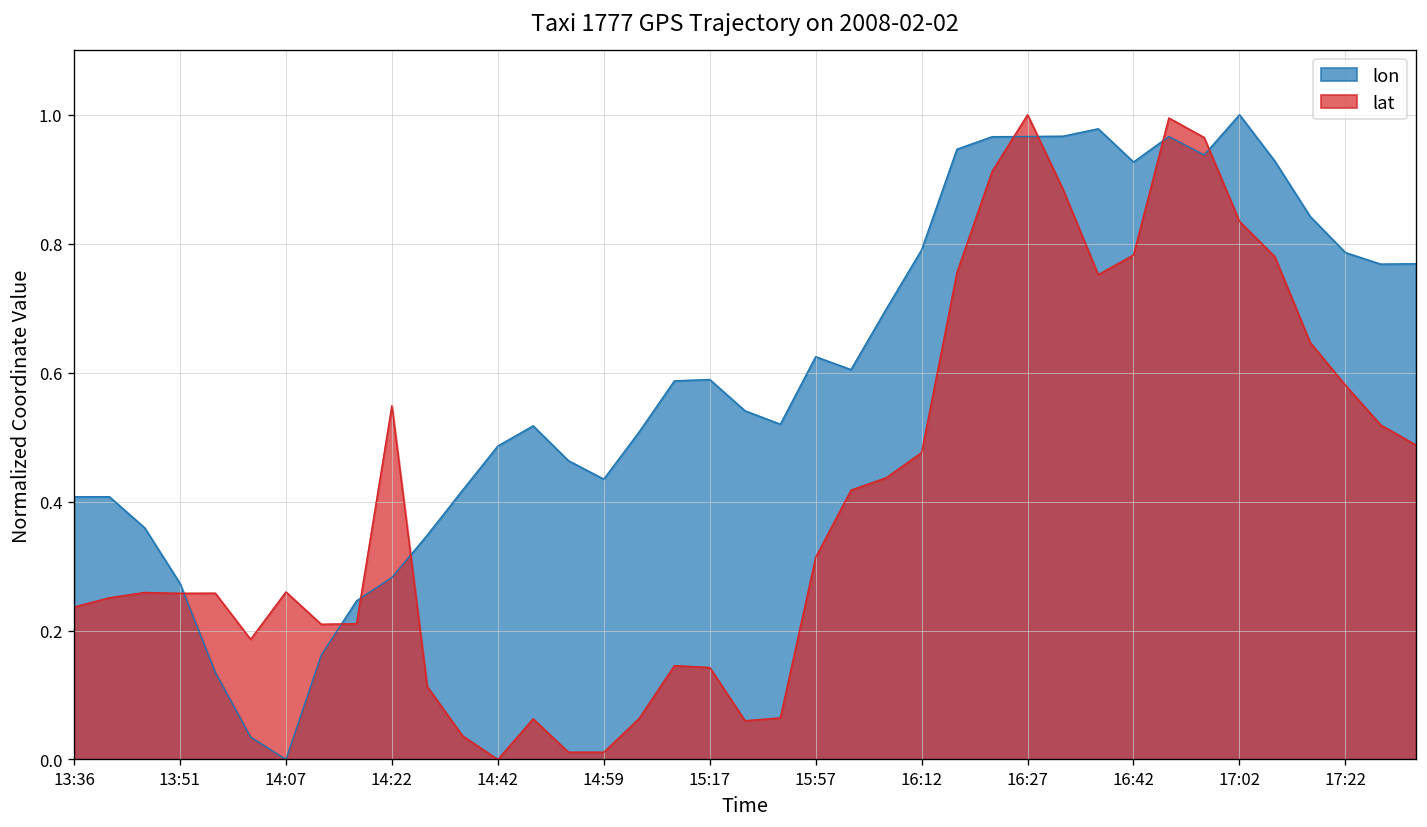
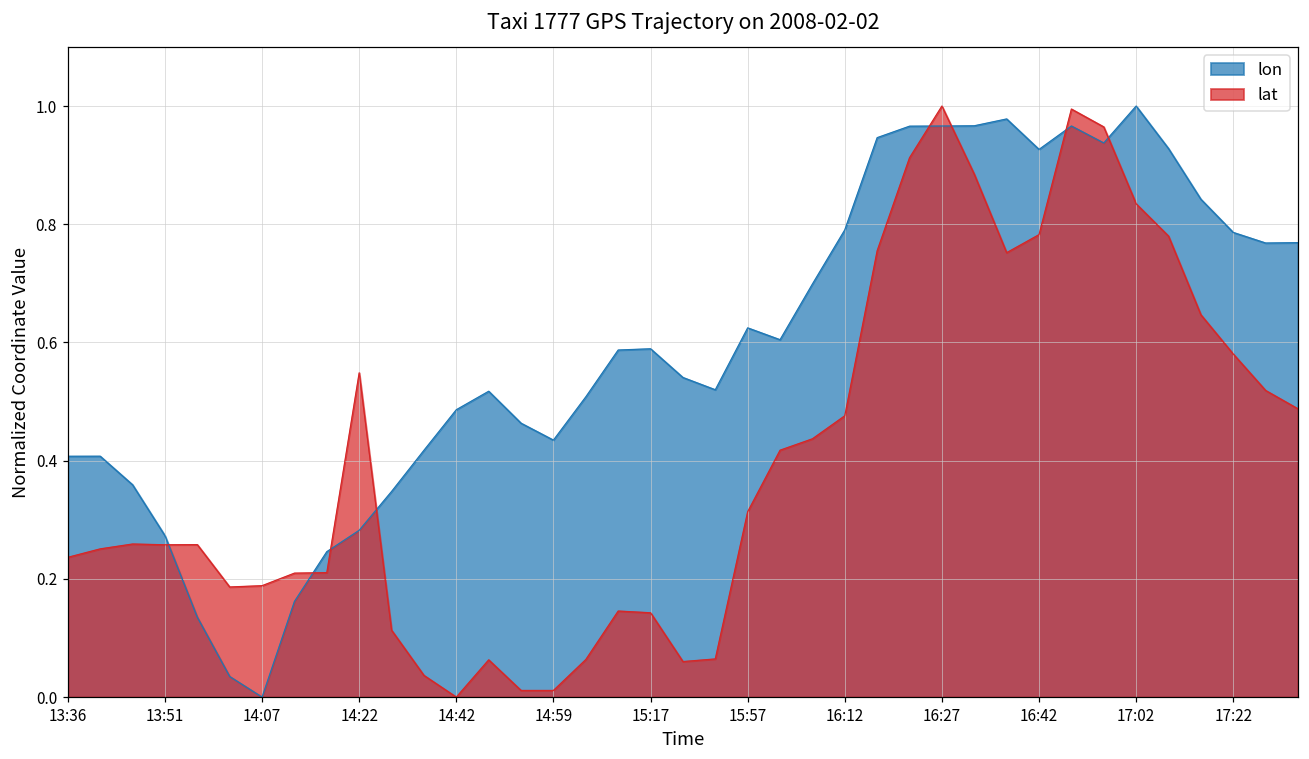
lat, 14:07: 0.26 -> 0.19
